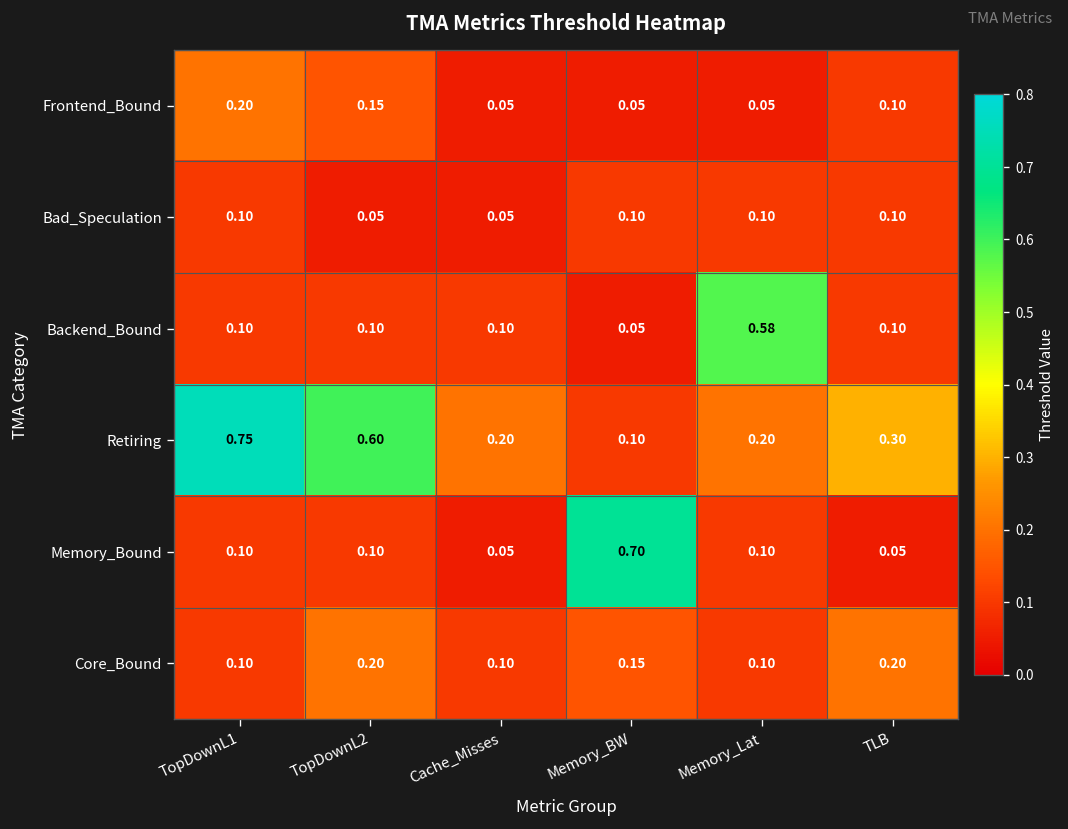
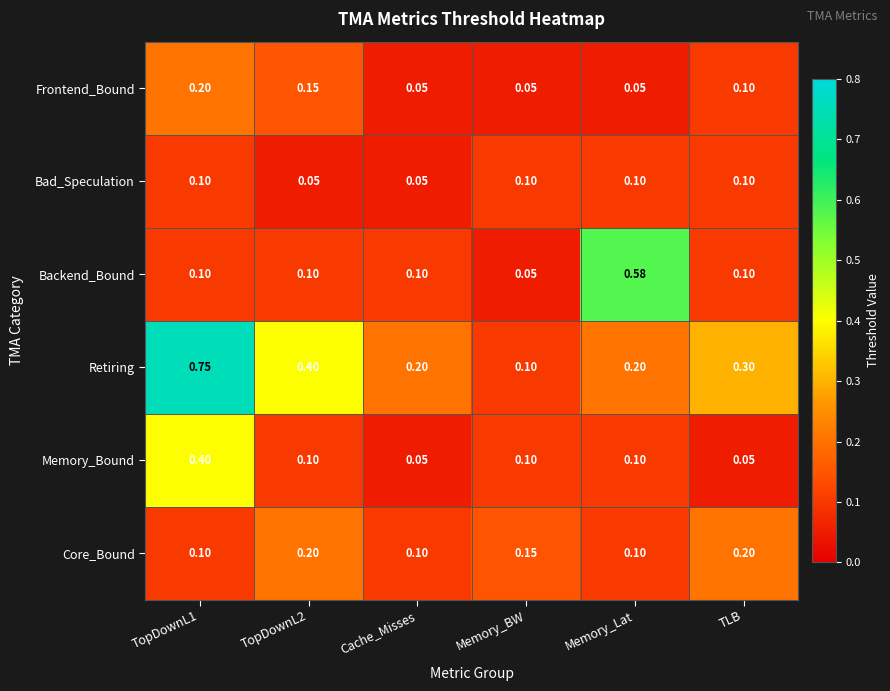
Retiring, TopDownL2: 0.60 -> 0.40
Memory_Bound, TopDownL1: 0.10 -> 0.40
Memory_Bound, Memory_BW: 0.70 -> 0.10
